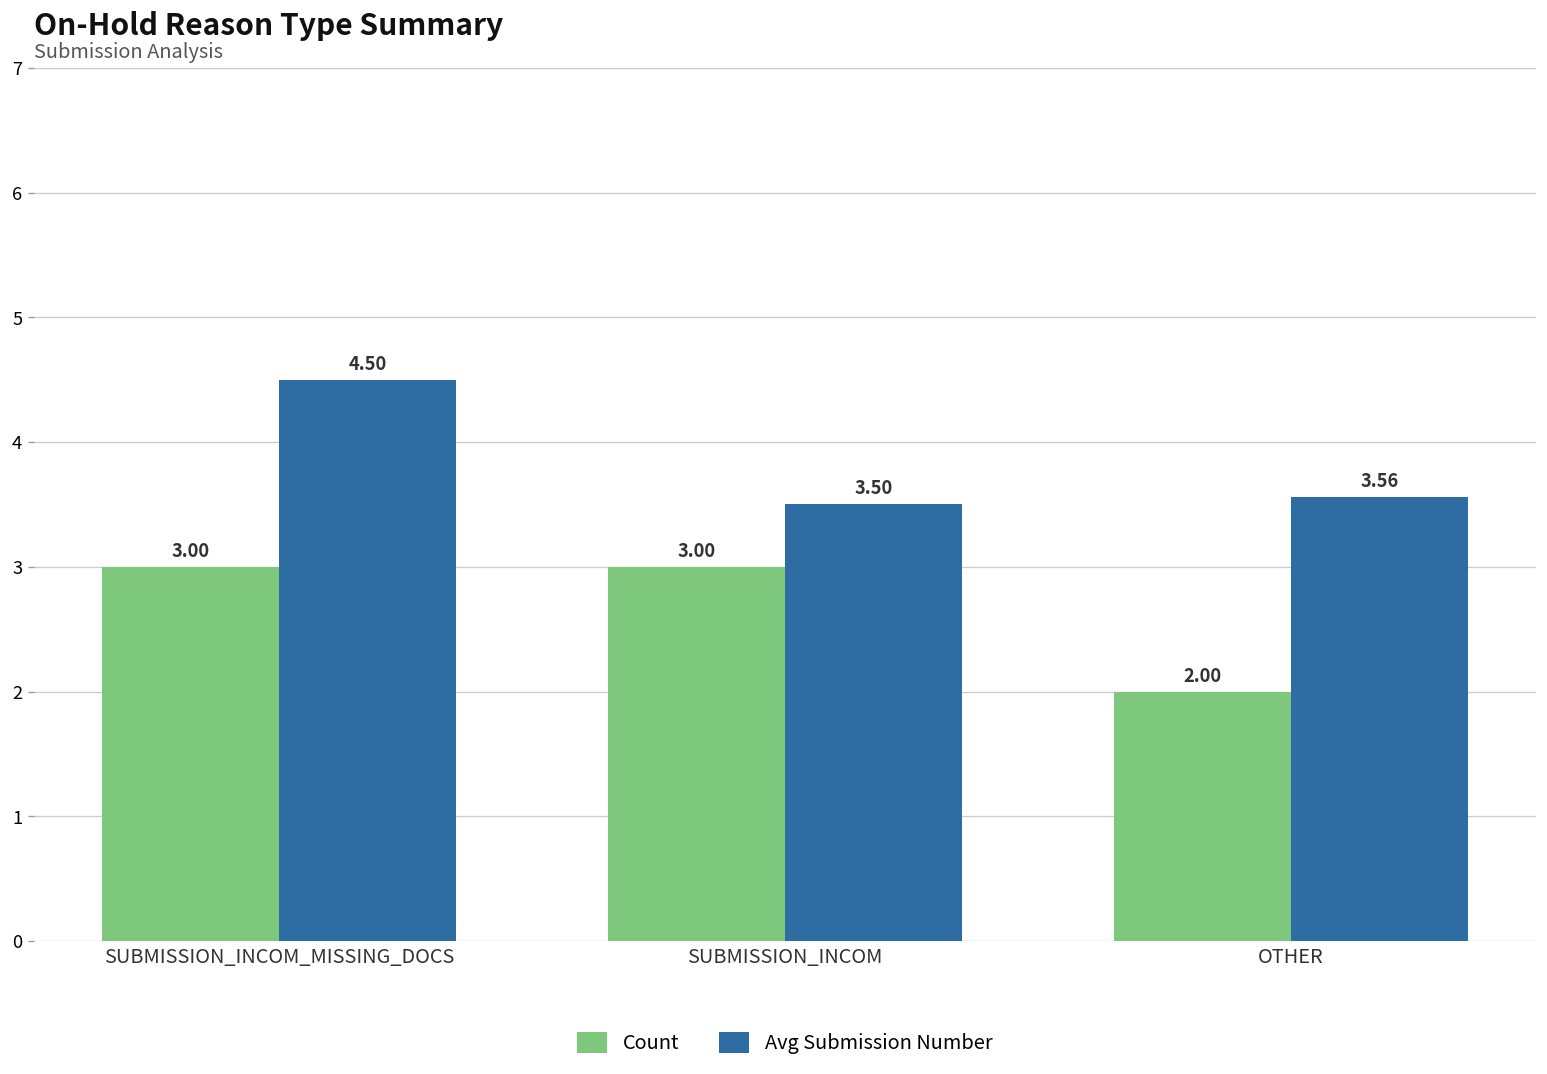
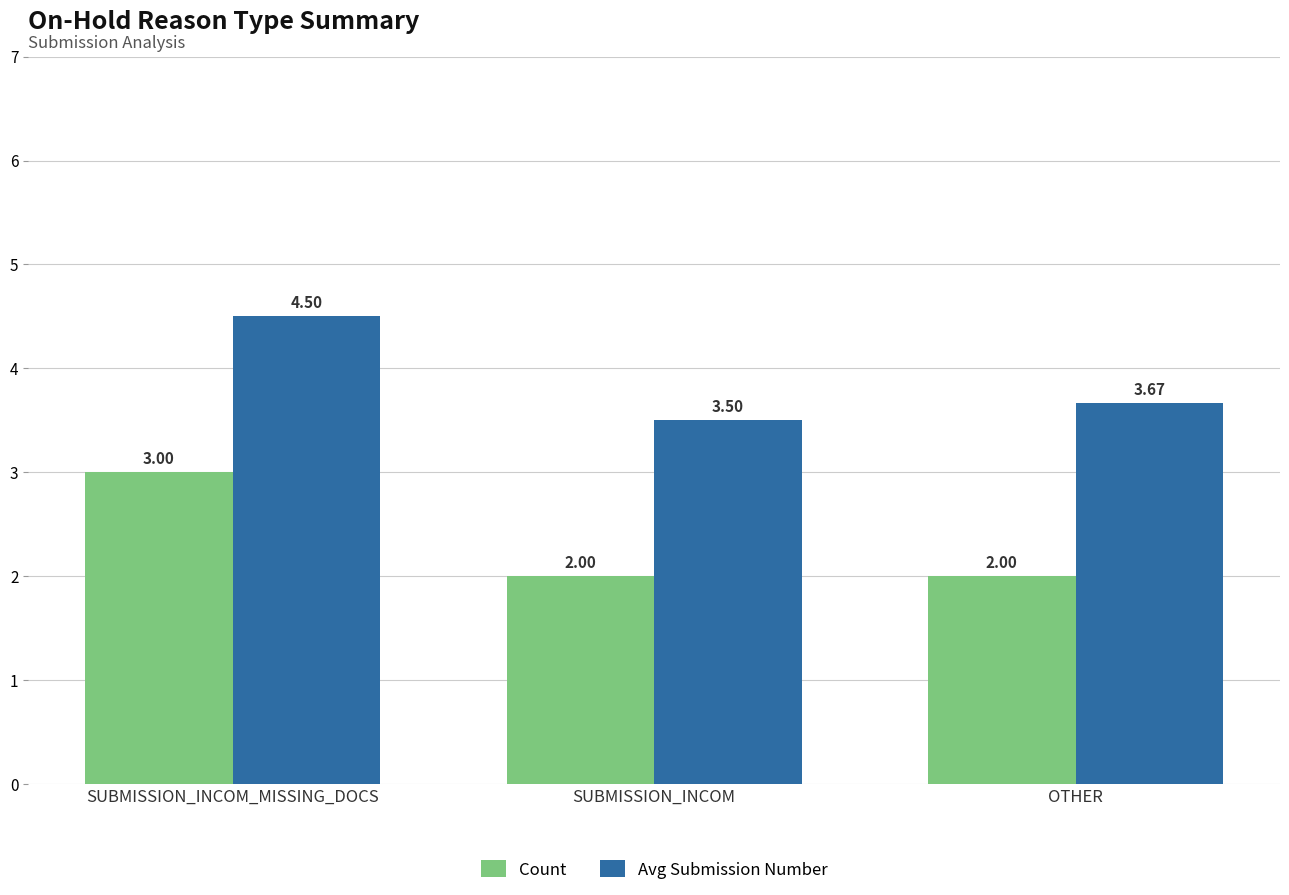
Count, SUBMISSION_INCOM: 3.00 -> 2.00
Avg Submission Number, OTHER: 3.56 -> 3.67
